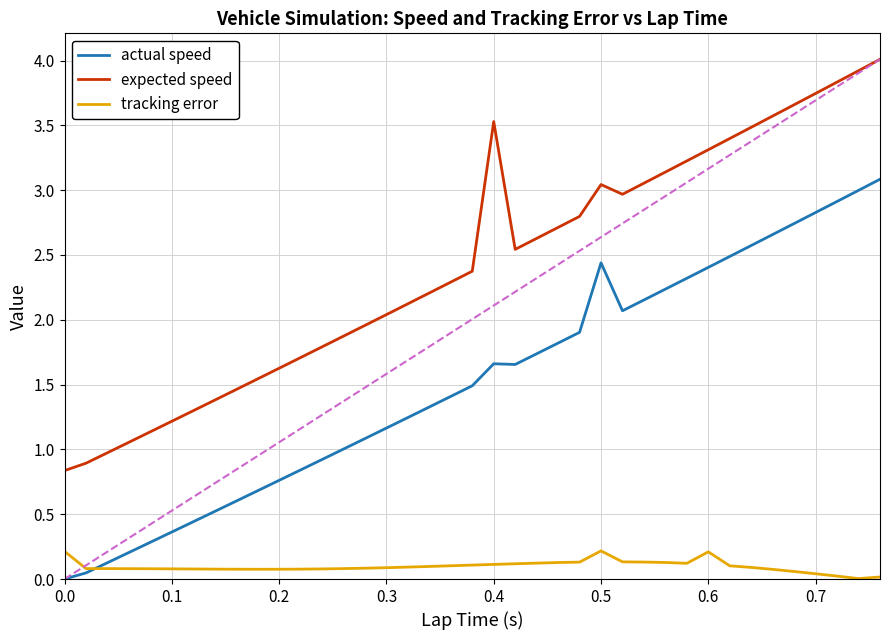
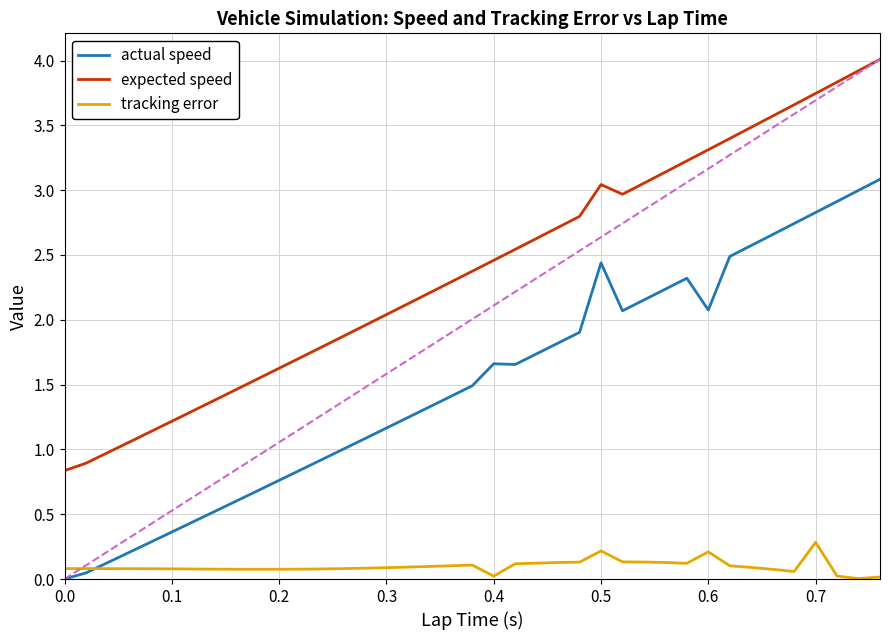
tracking error, 0.0: 0.21 -> 0.08
expected speed, 0.4: 3.53 -> 2.46
tracking error, 0.4: 0.11 -> 0.02
actual speed, 0.6: 2.40 -> 2.08
tracking error, 0.7: 0.04 -> 0.28
